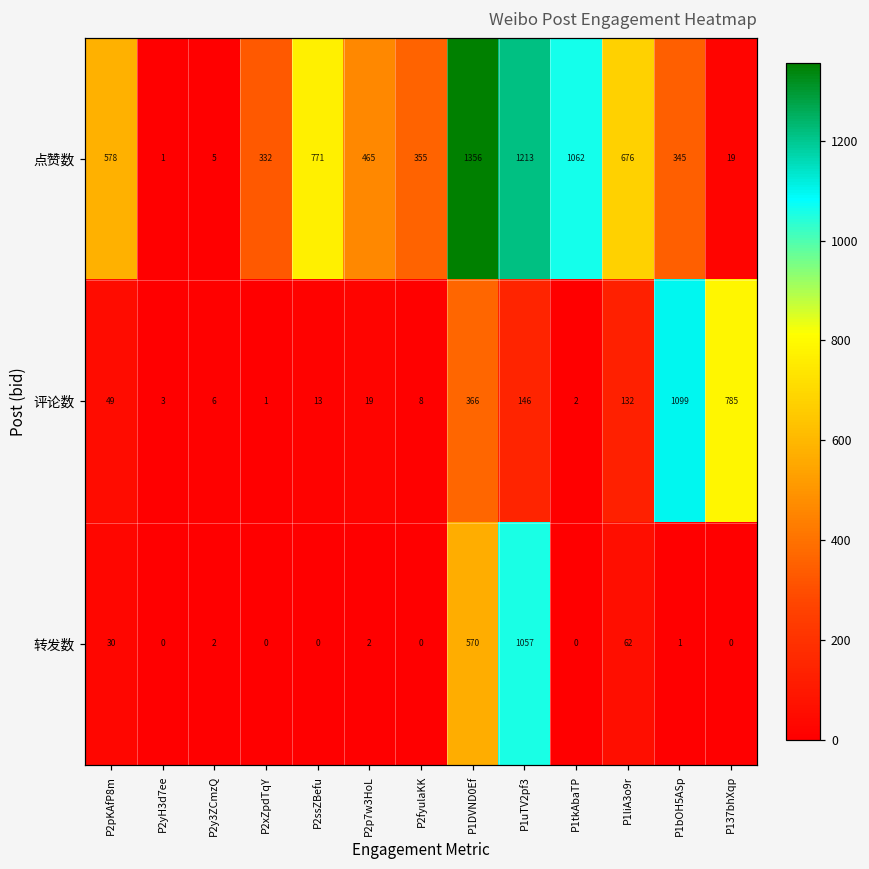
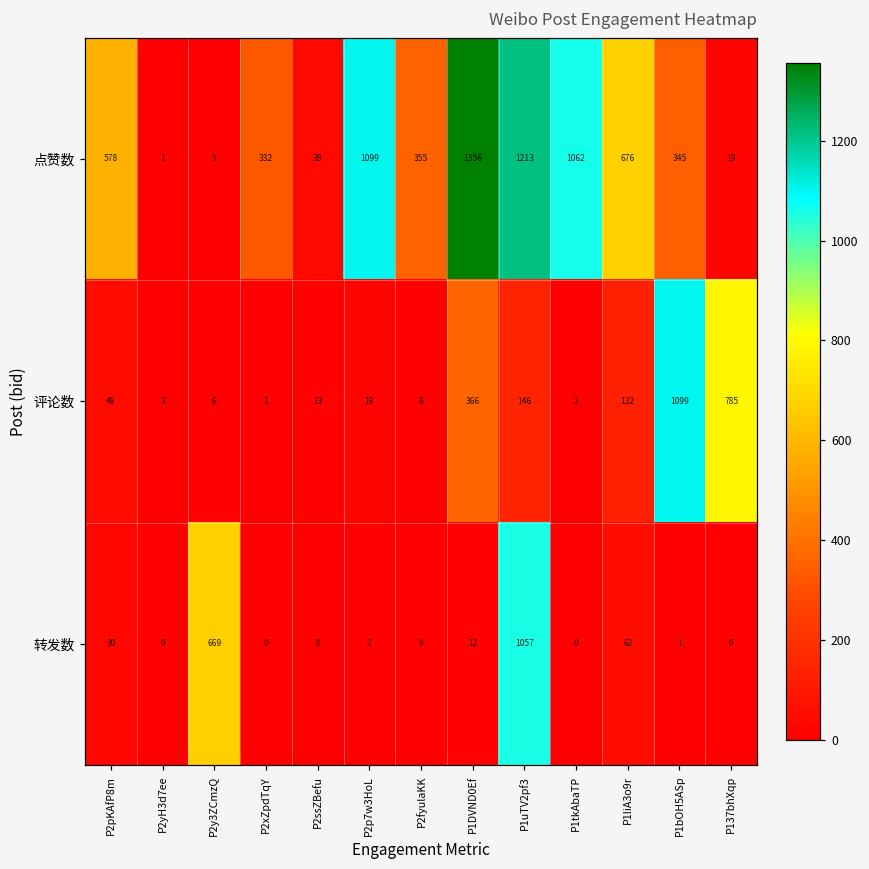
点赞数, P2ssZBefu: 771 -> 38
点赞数, P2p7w3HoL: 465 -> 1099
转发数, P2y3ZCmzQ: 2 -> 669
转发数, P1DVND0Ef: 570 -> 12
